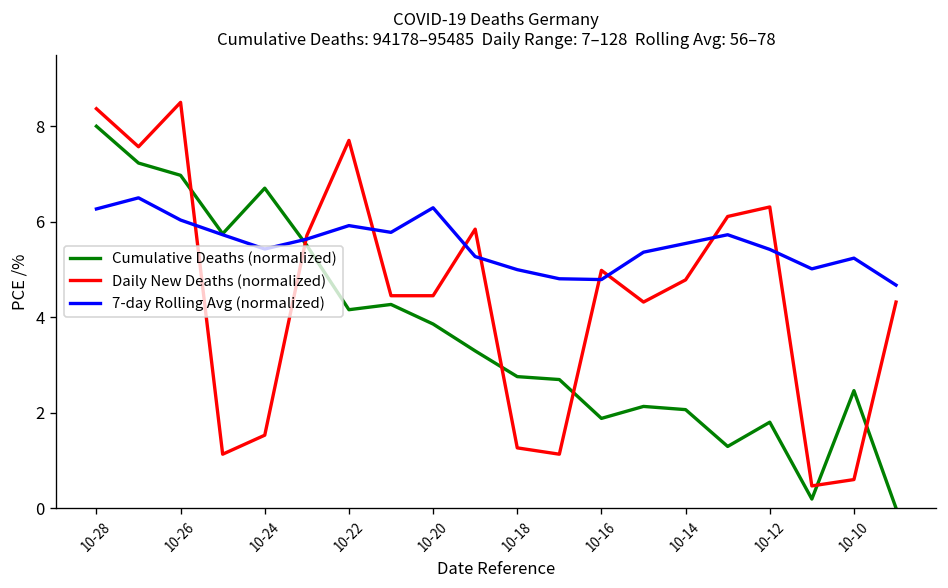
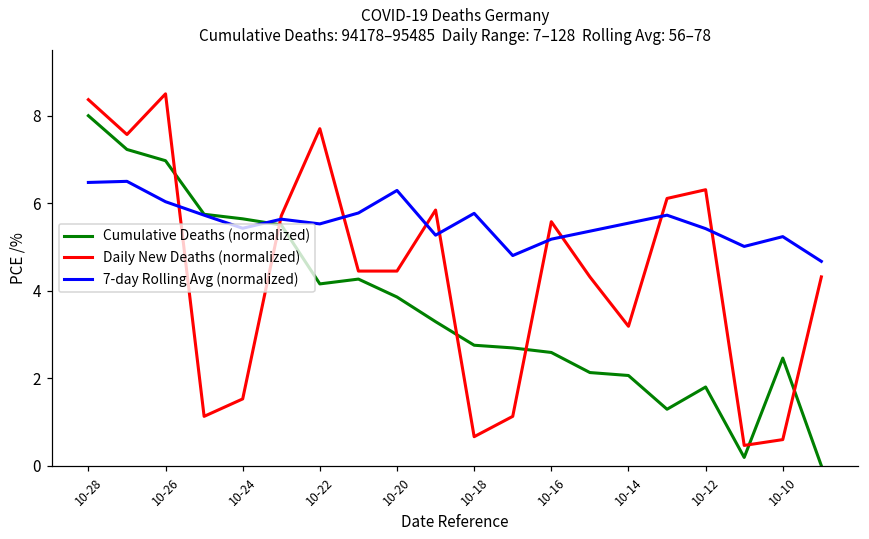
7-day Rolling Avg (normalized), 10-28: 6.3 -> 6.5
Cumulative Deaths (normalized), 10-24: 6.7 -> 5.6
7-day Rolling Avg (normalized), 10-22: 5.9 -> 5.5
Daily New Deaths (normalized), 10-18: 1.3 -> 0.7
7-day Rolling Avg (normalized), 10-18: 5.0 -> 5.8
Cumulative Deaths (normalized), 10-16: 1.9 -> 2.6
Daily New Deaths (normalized), 10-16: 5.0 -> 5.6
7-day Rolling Avg (normalized), 10-16: 4.8 -> 5.2
Daily New Deaths (normalized), 10-14: 4.8 -> 3.2
